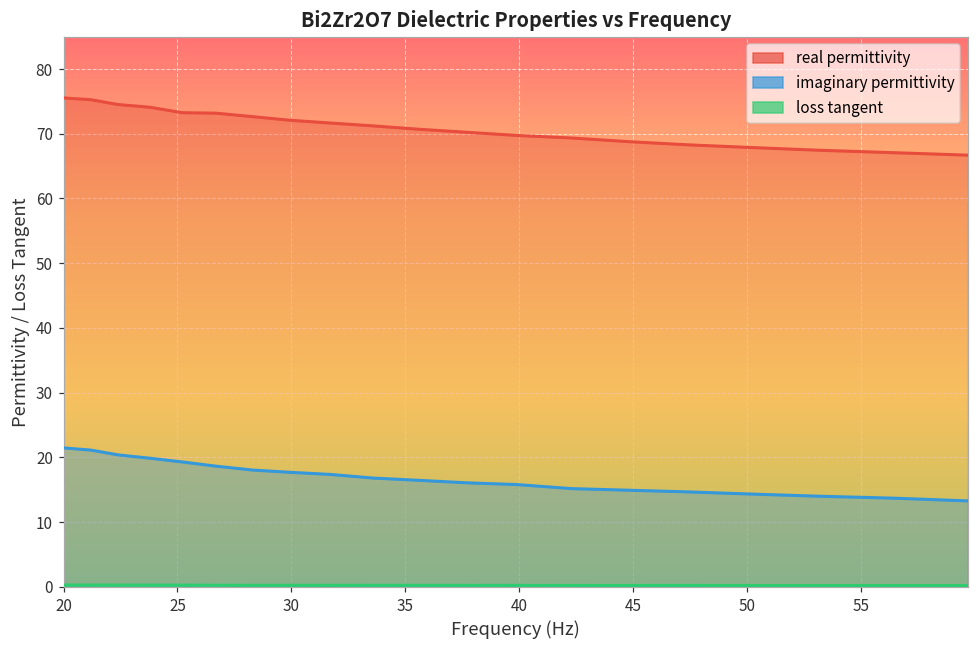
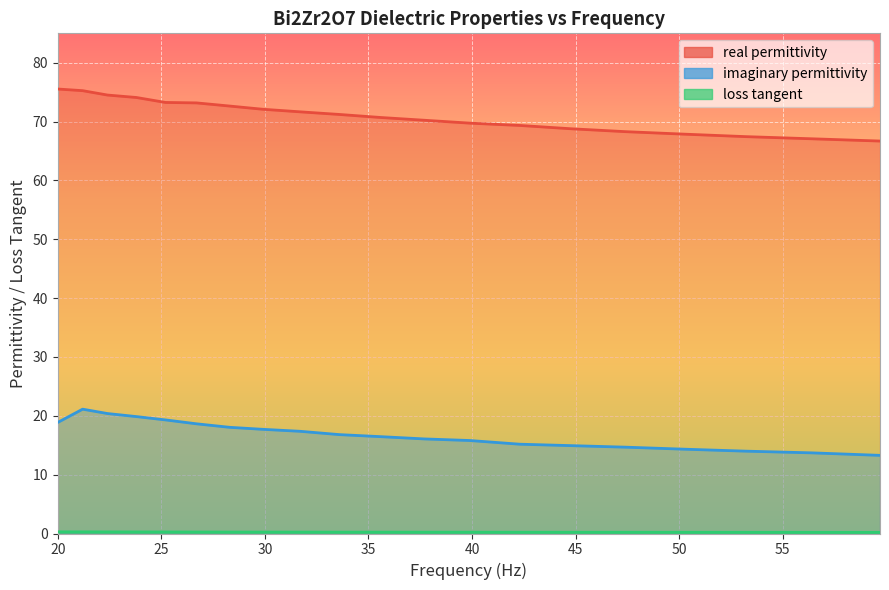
imaginary permittivity, 20: 21 -> 19
